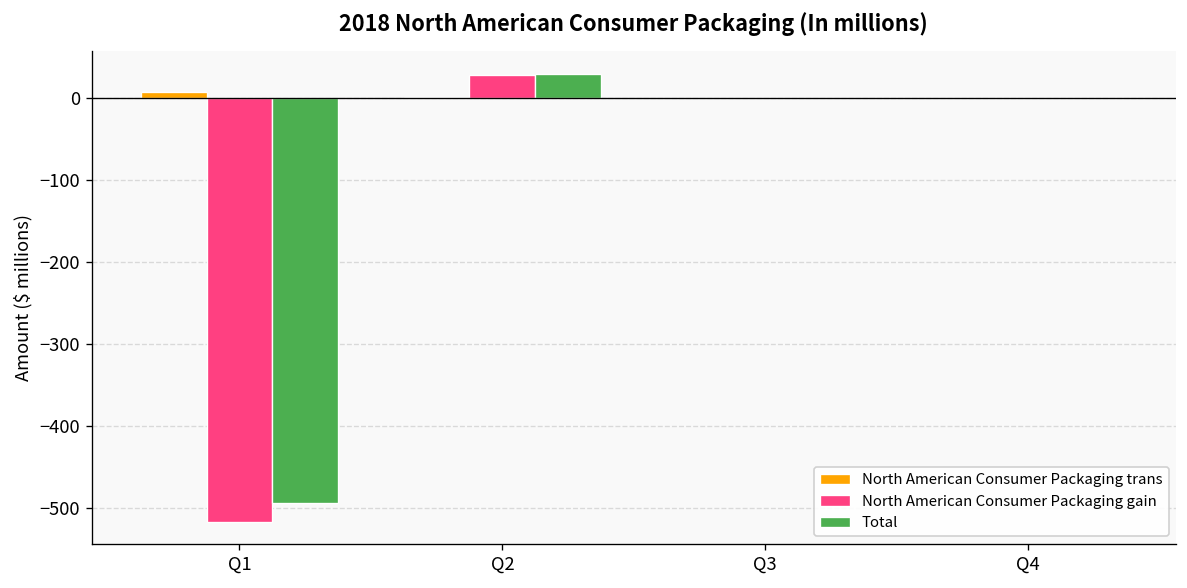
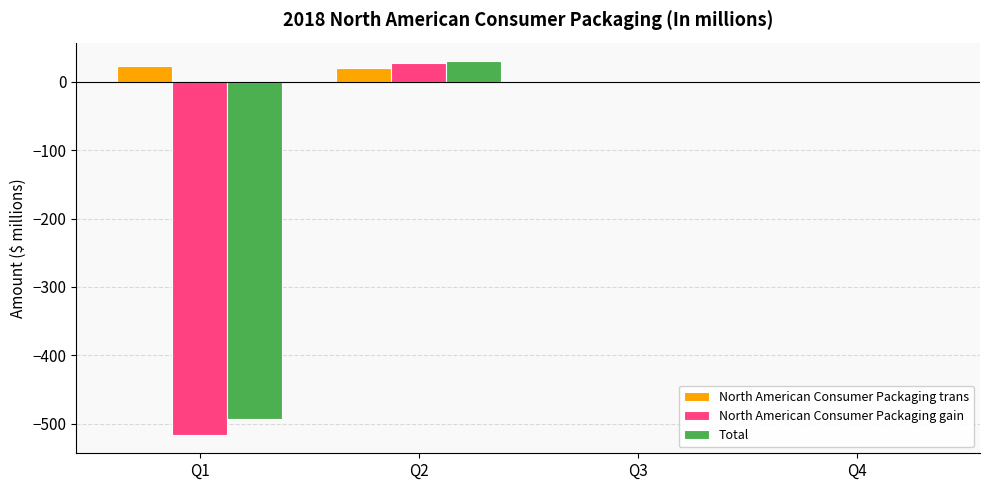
North American Consumer Packaging trans, Q1: 10 -> 20
North American Consumer Packaging trans, Q2: 0 -> 20
